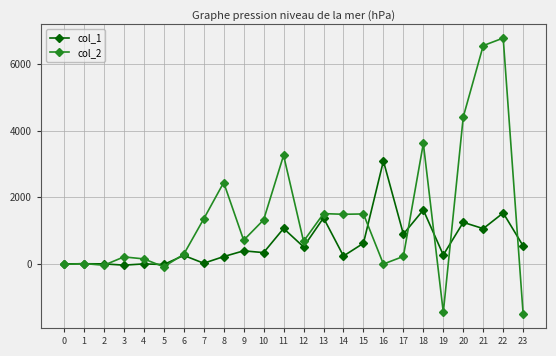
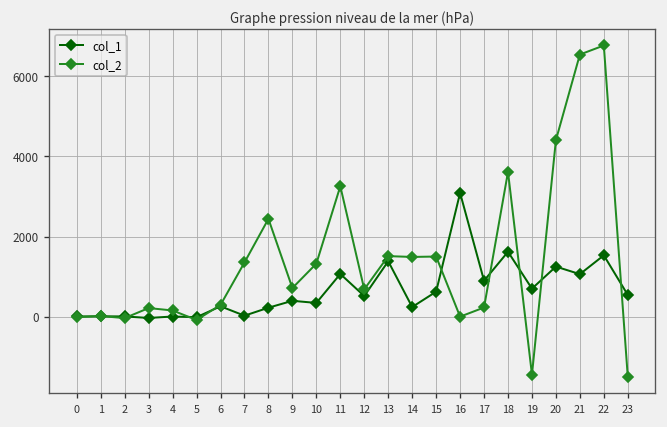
col_1, 19: 300 -> 700
